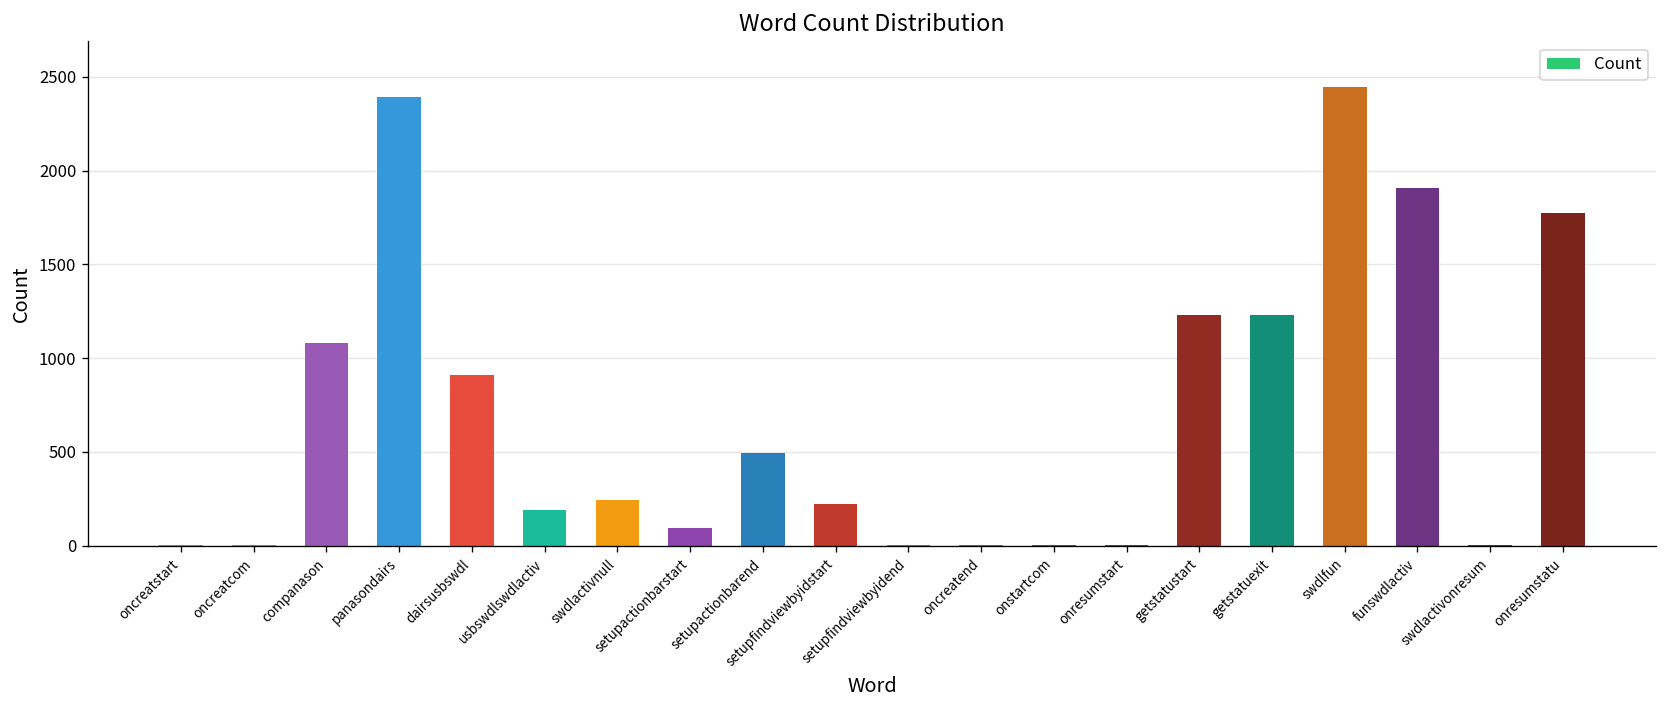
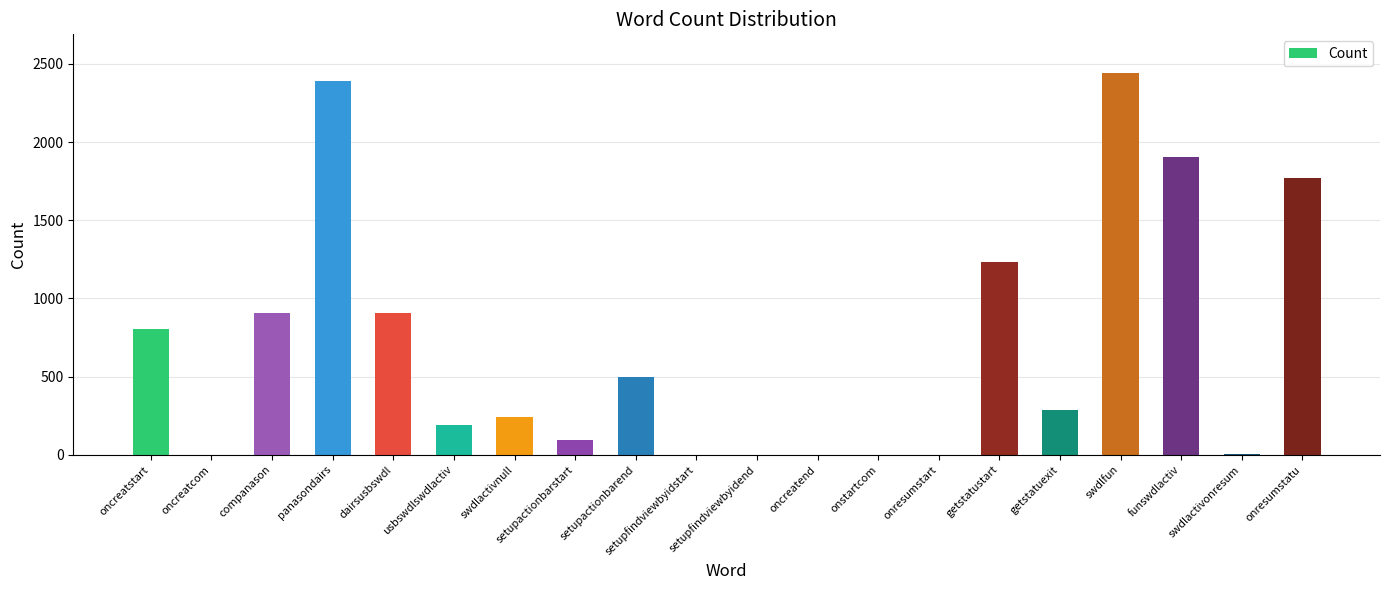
oncreatstart: 0 -> 800
companason: 1080 -> 910
setupfindviewbyidstart: 220 -> 0
getstatuexit: 1230 -> 290
